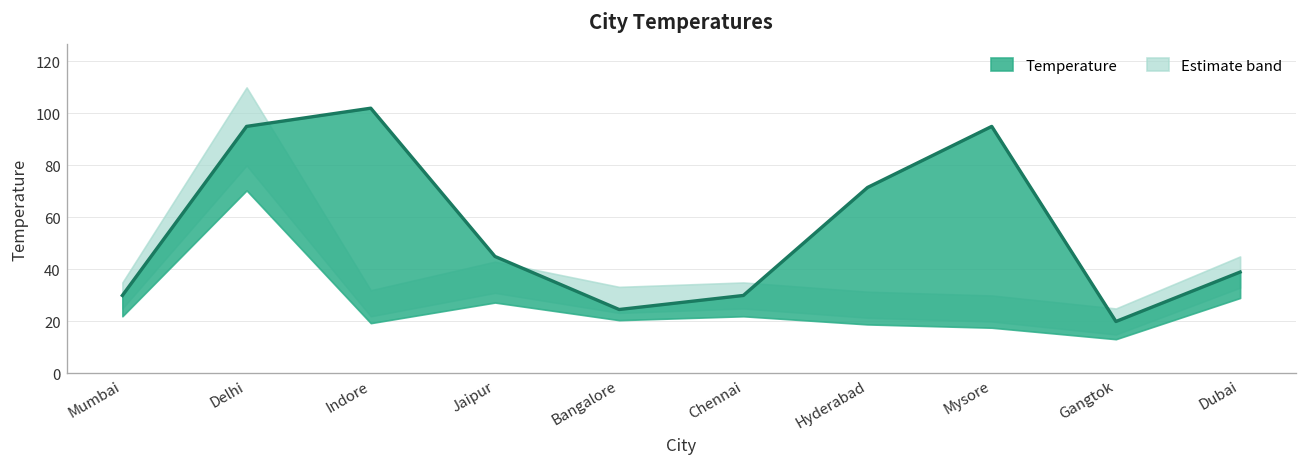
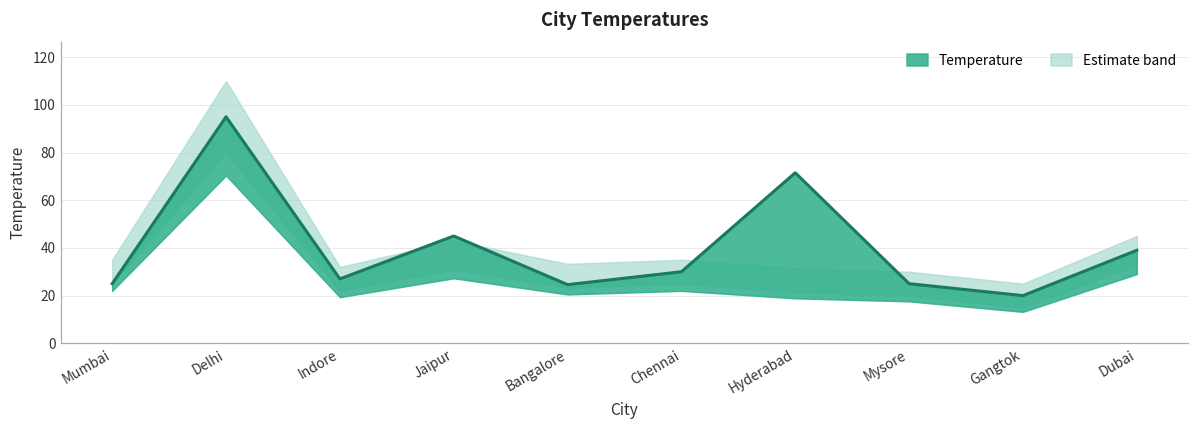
Temperature, Mumbai: 30 -> 25
Temperature, Indore: 102 -> 27
Temperature, Mysore: 95 -> 25
